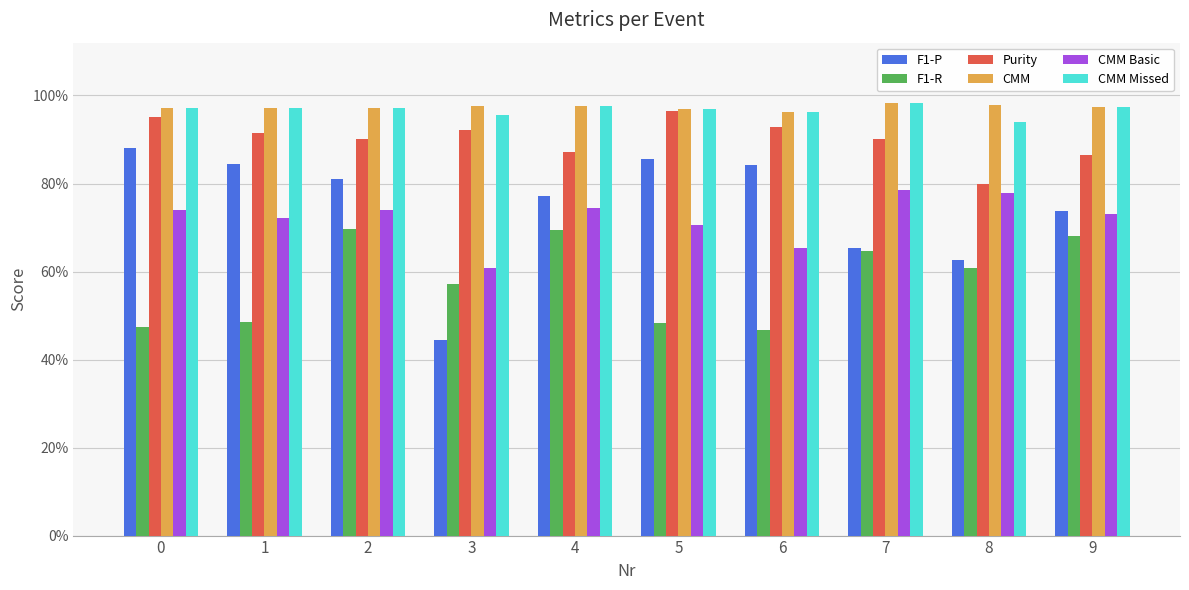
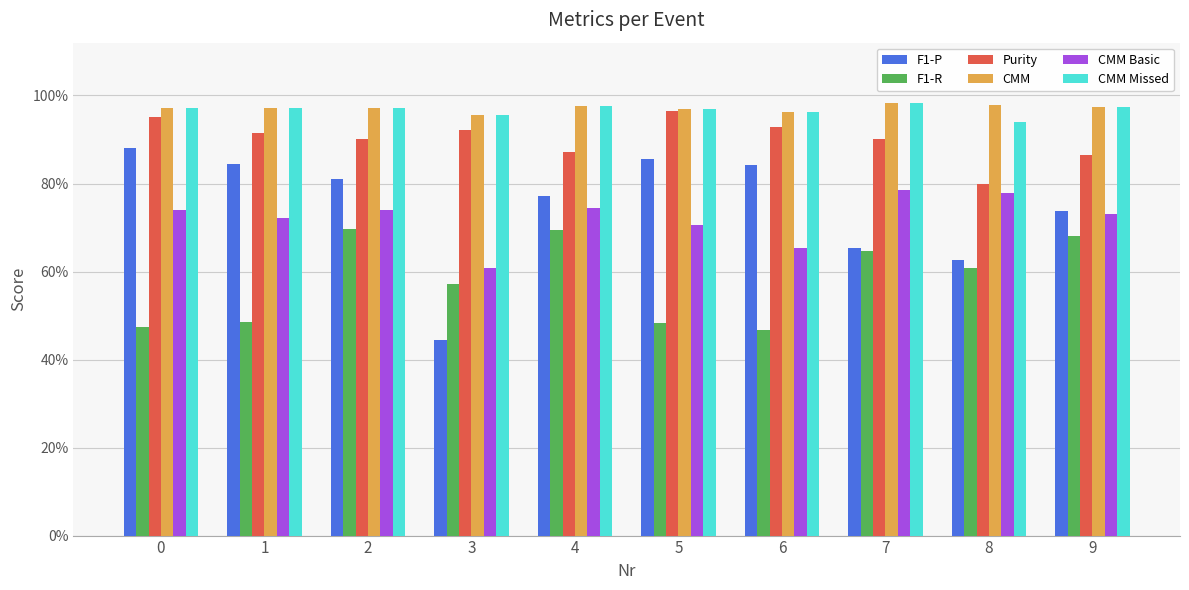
CMM, 3: 98% -> 96%
